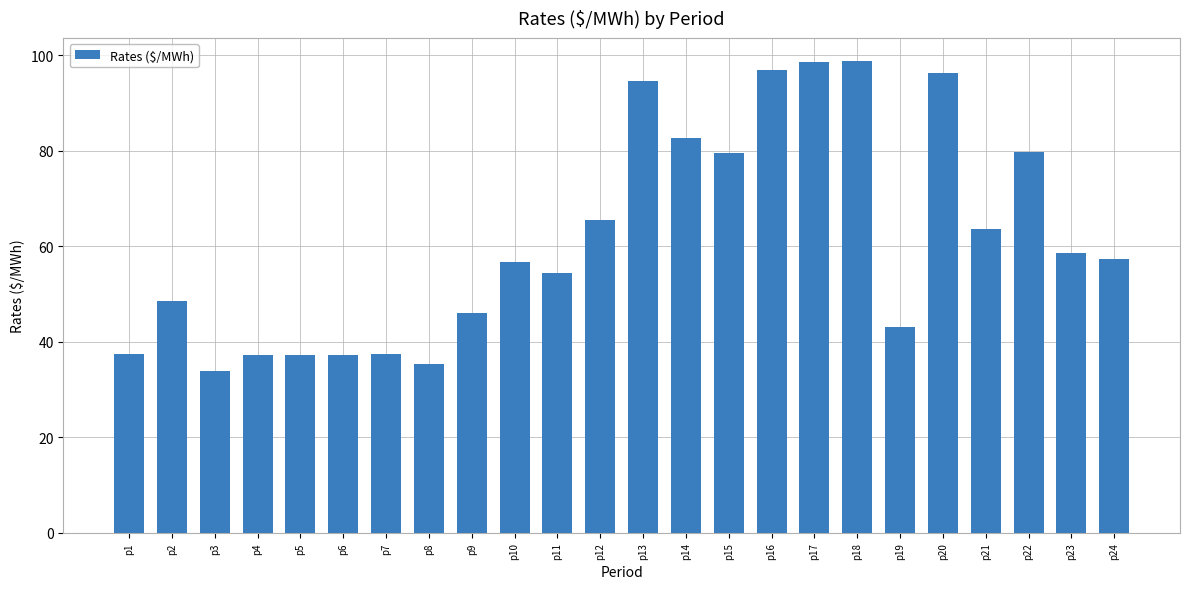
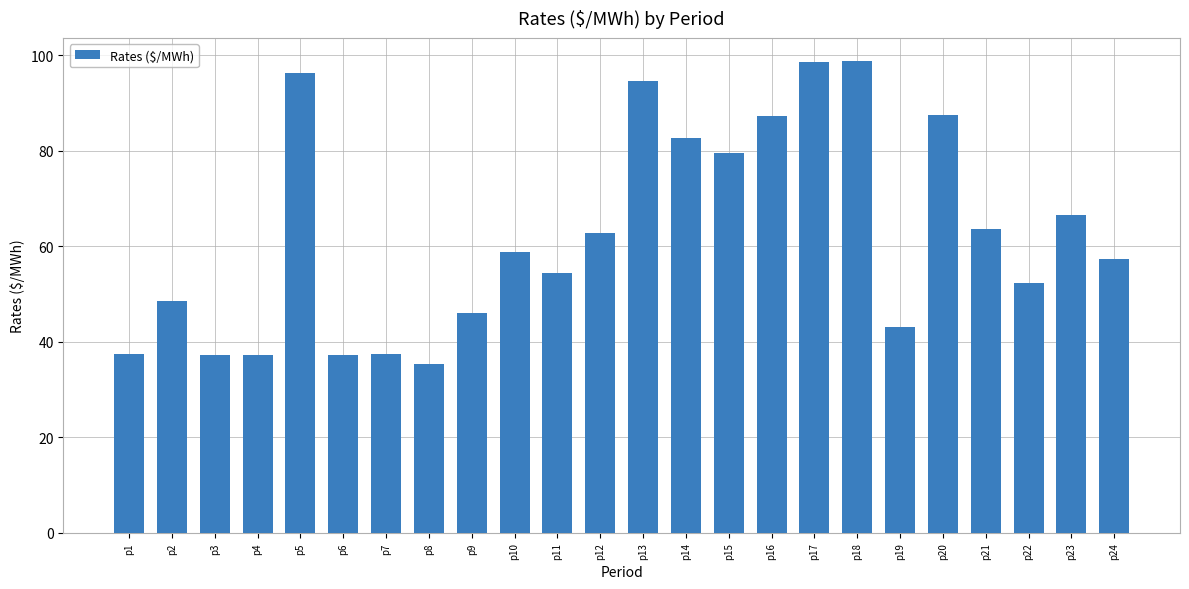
p3: 34 -> 37
p5: 37 -> 96
p10: 57 -> 59
p12: 66 -> 63
p16: 97 -> 87
p20: 96 -> 88
p22: 80 -> 52
p23: 59 -> 67
